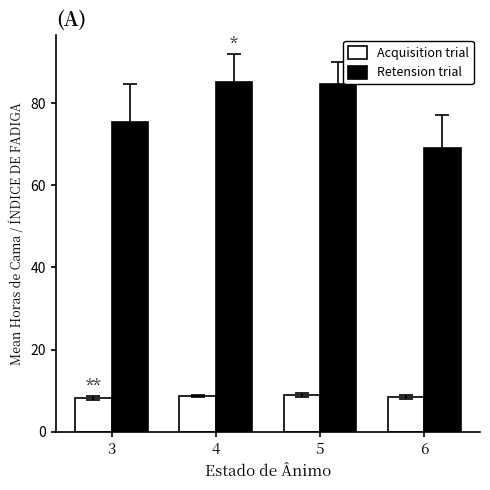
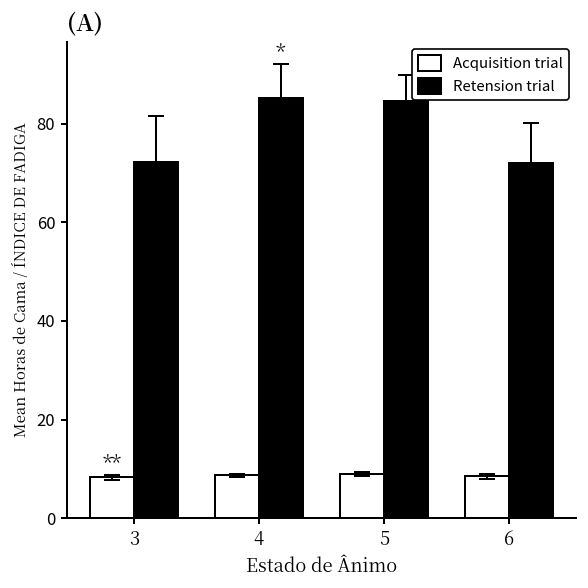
Retension trial, 3: 75 -> 72
Retension trial, 6: 69 -> 72
